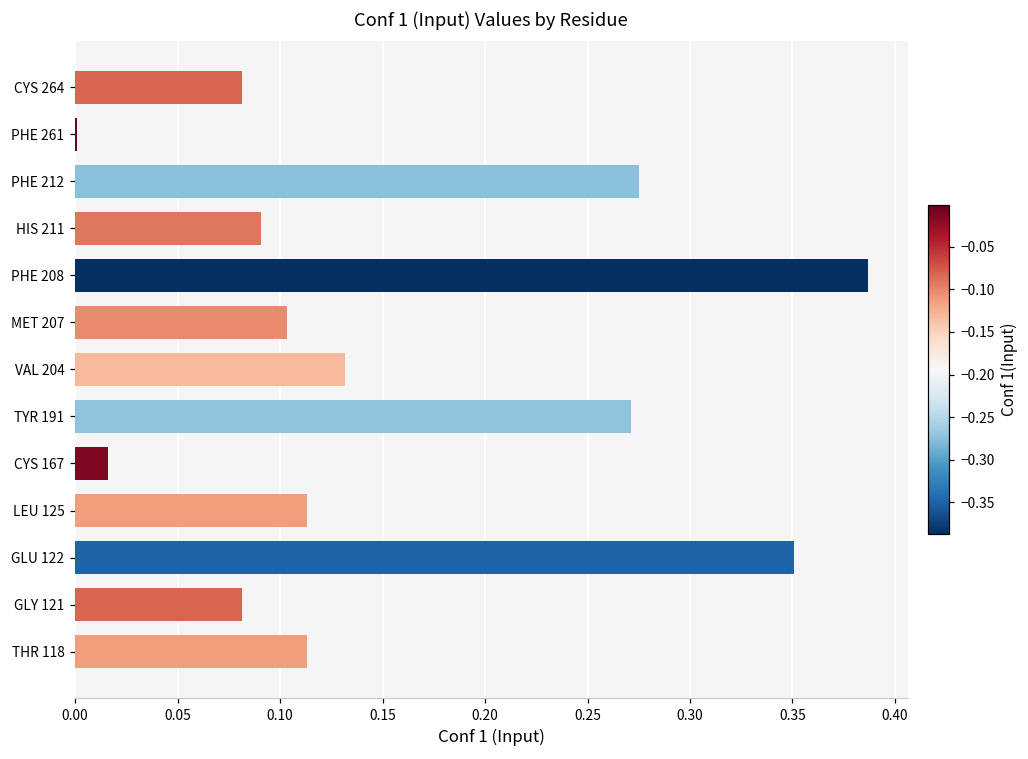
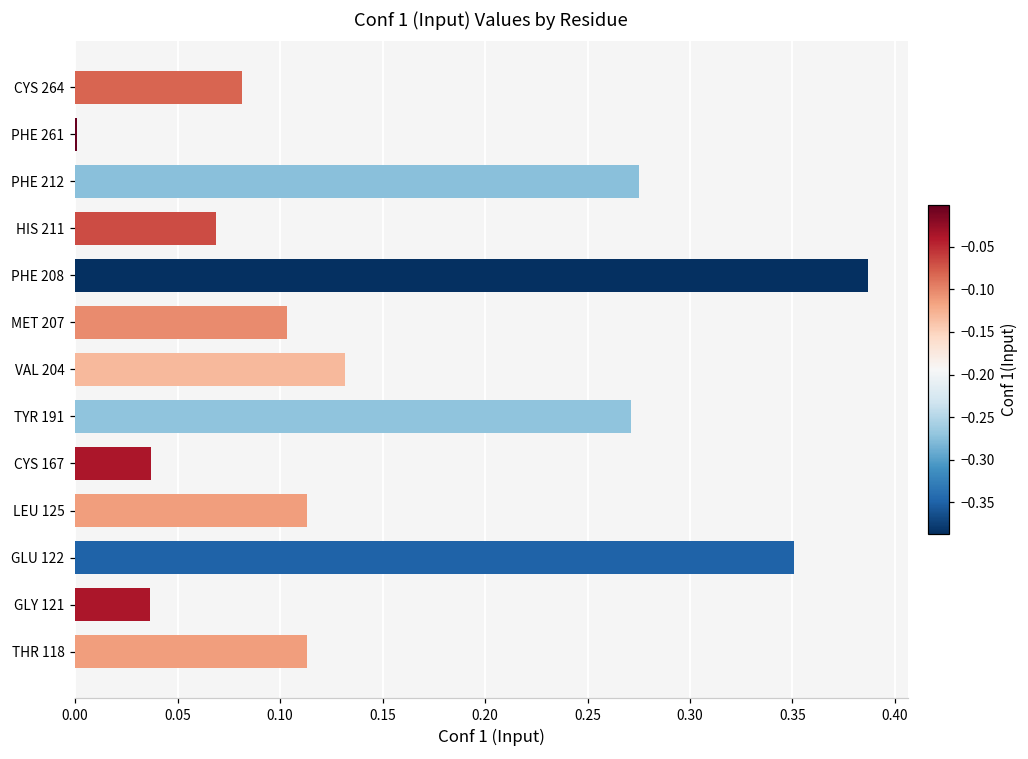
HIS 211: 0.091 -> 0.069
CYS 167: 0.016 -> 0.037
GLY 121: 0.081 -> 0.037
